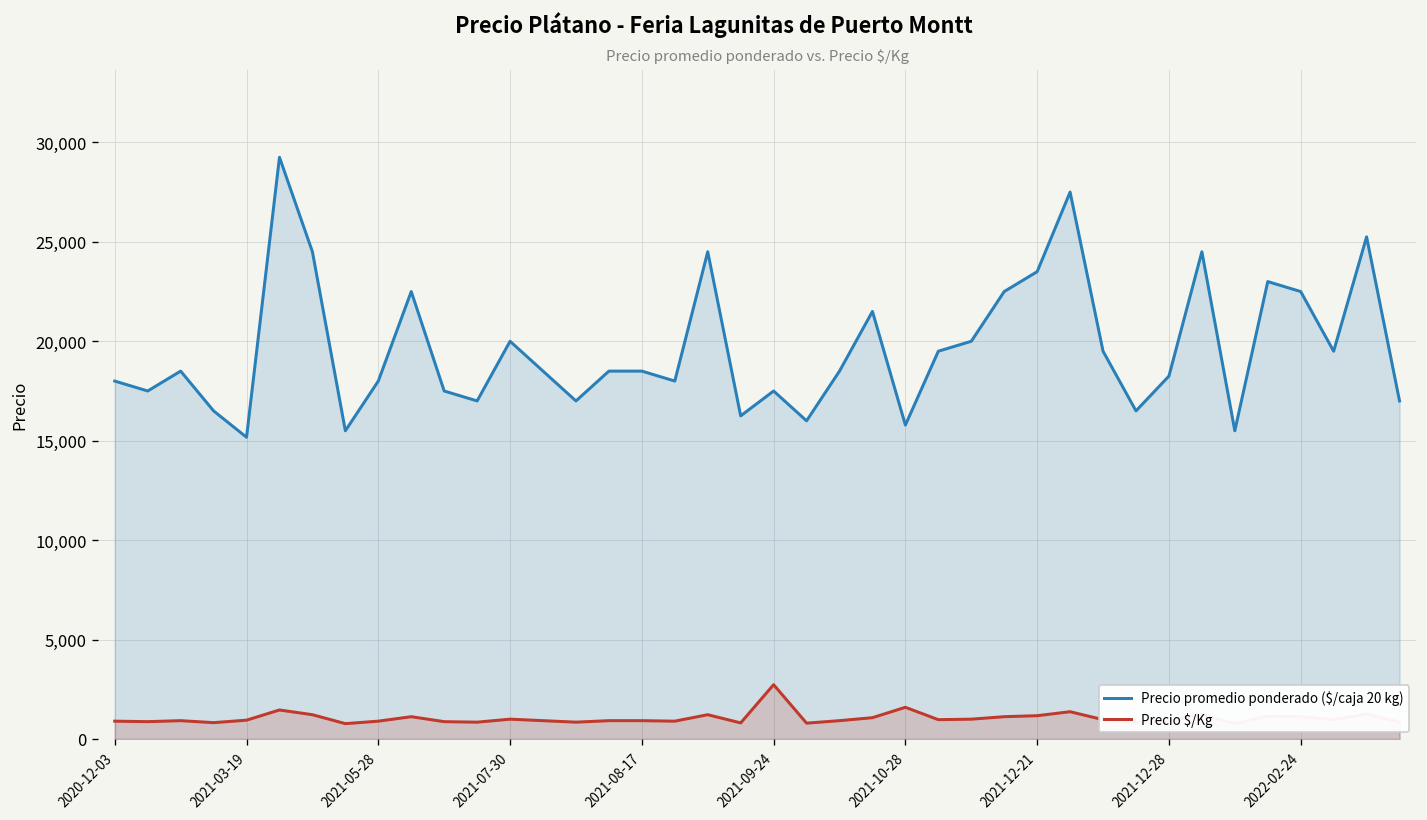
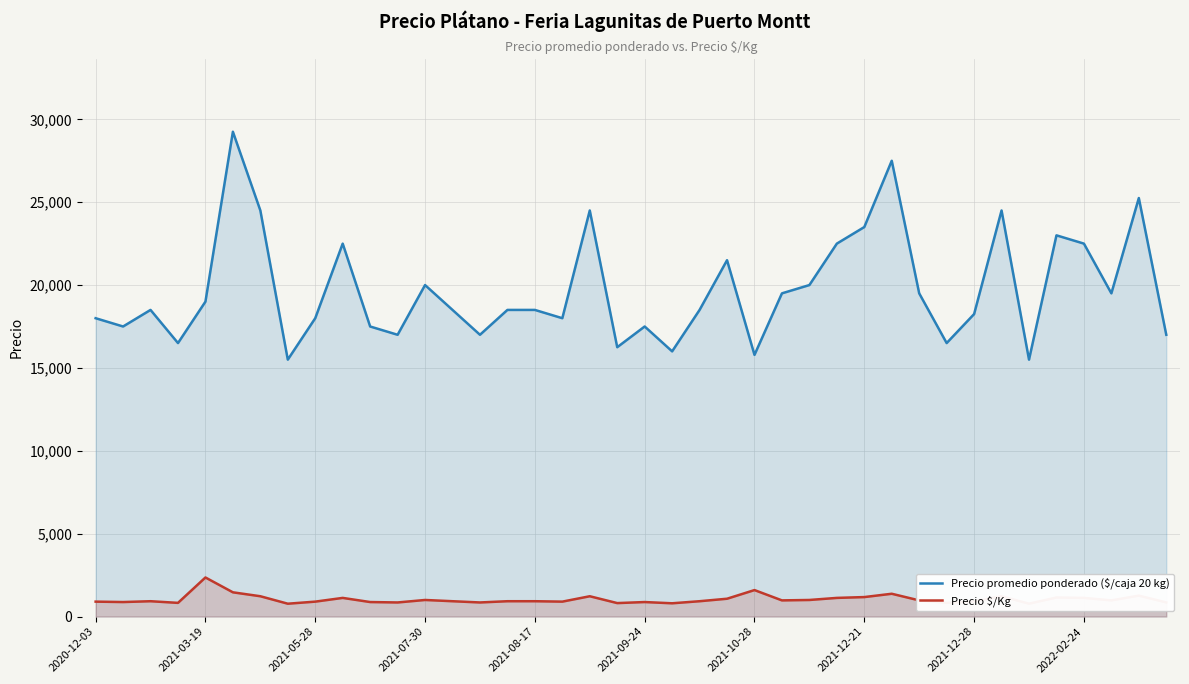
Precio promedio ponderado ($/caja 20 kg), 2021-03-19: 15,200 -> 19,000
Precio $/Kg, 2021-03-19: 1,000 -> 2,400
Precio $/Kg, 2021-09-24: 2,700 -> 900
